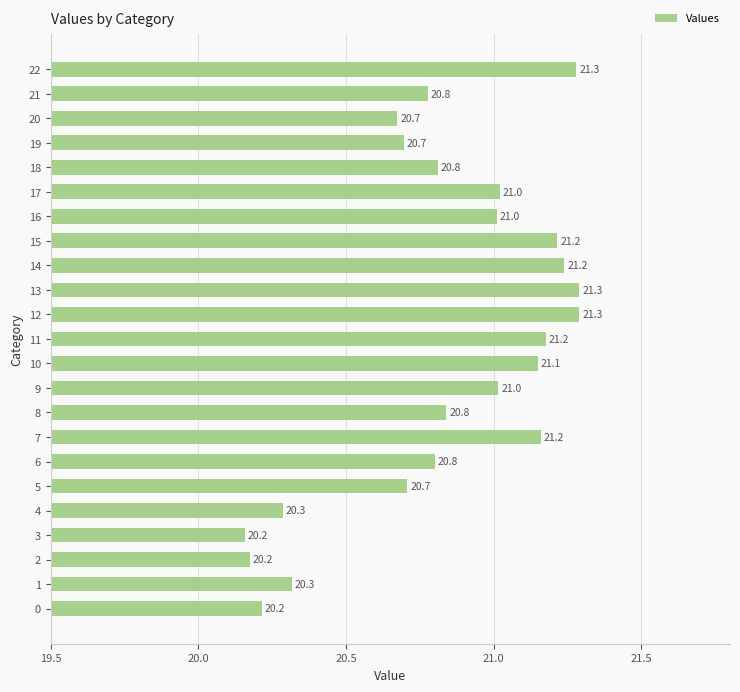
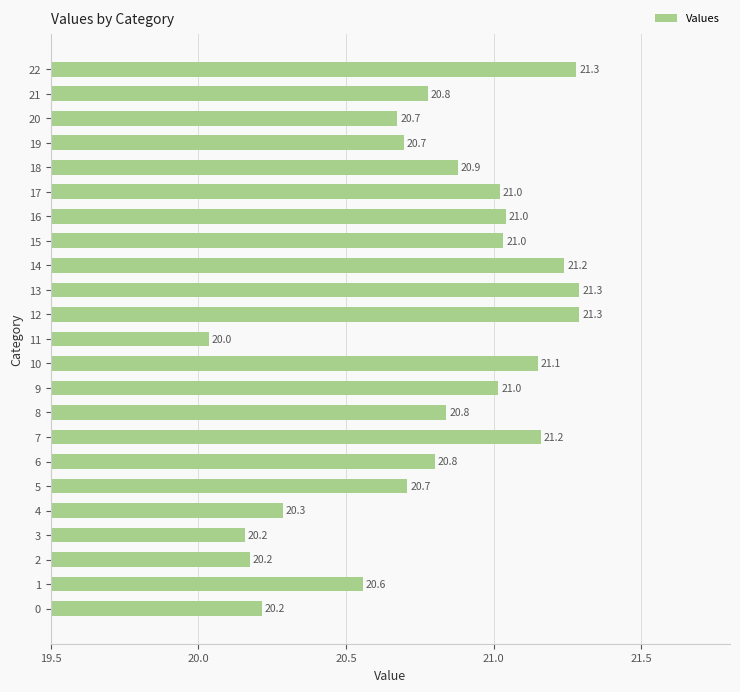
18: 20.8 -> 20.9
16: 21.01 -> 21.04
15: 21.2 -> 21.0
11: 21.2 -> 20.0
1: 20.3 -> 20.6
